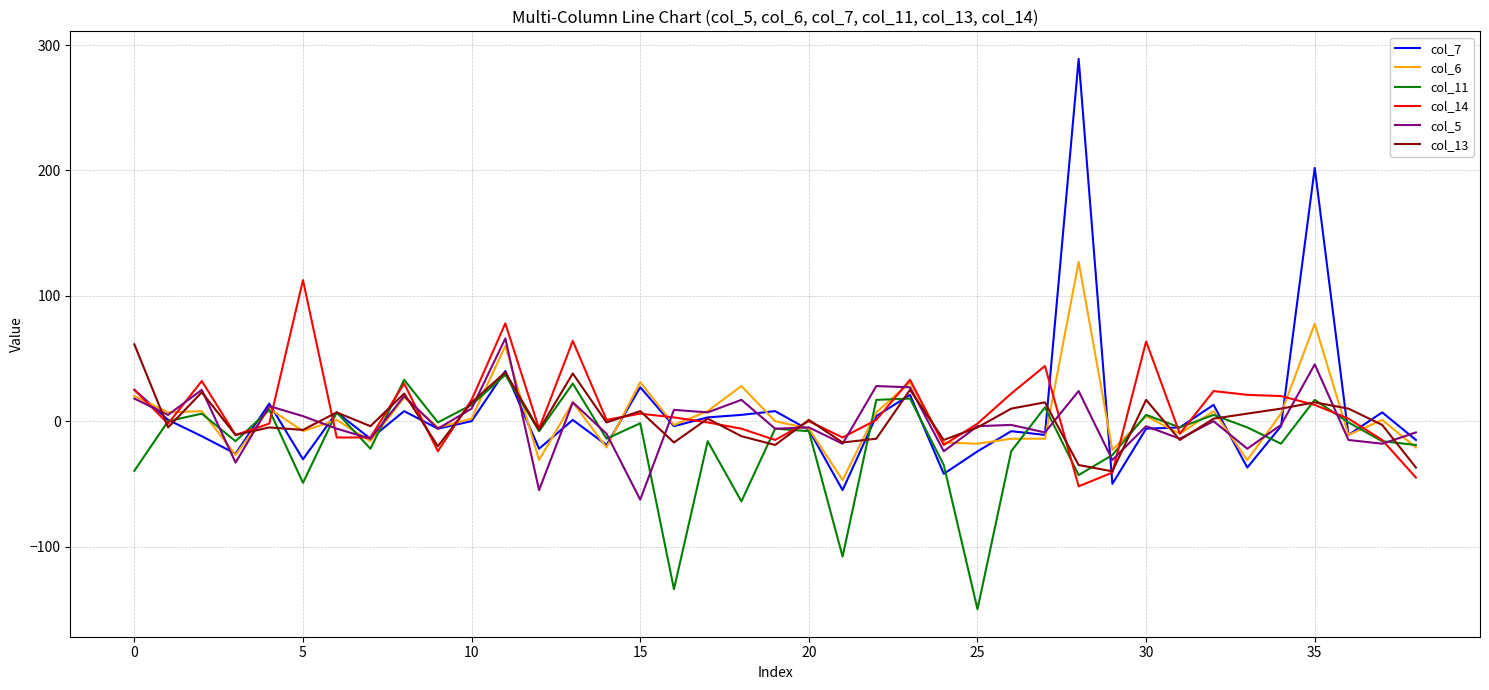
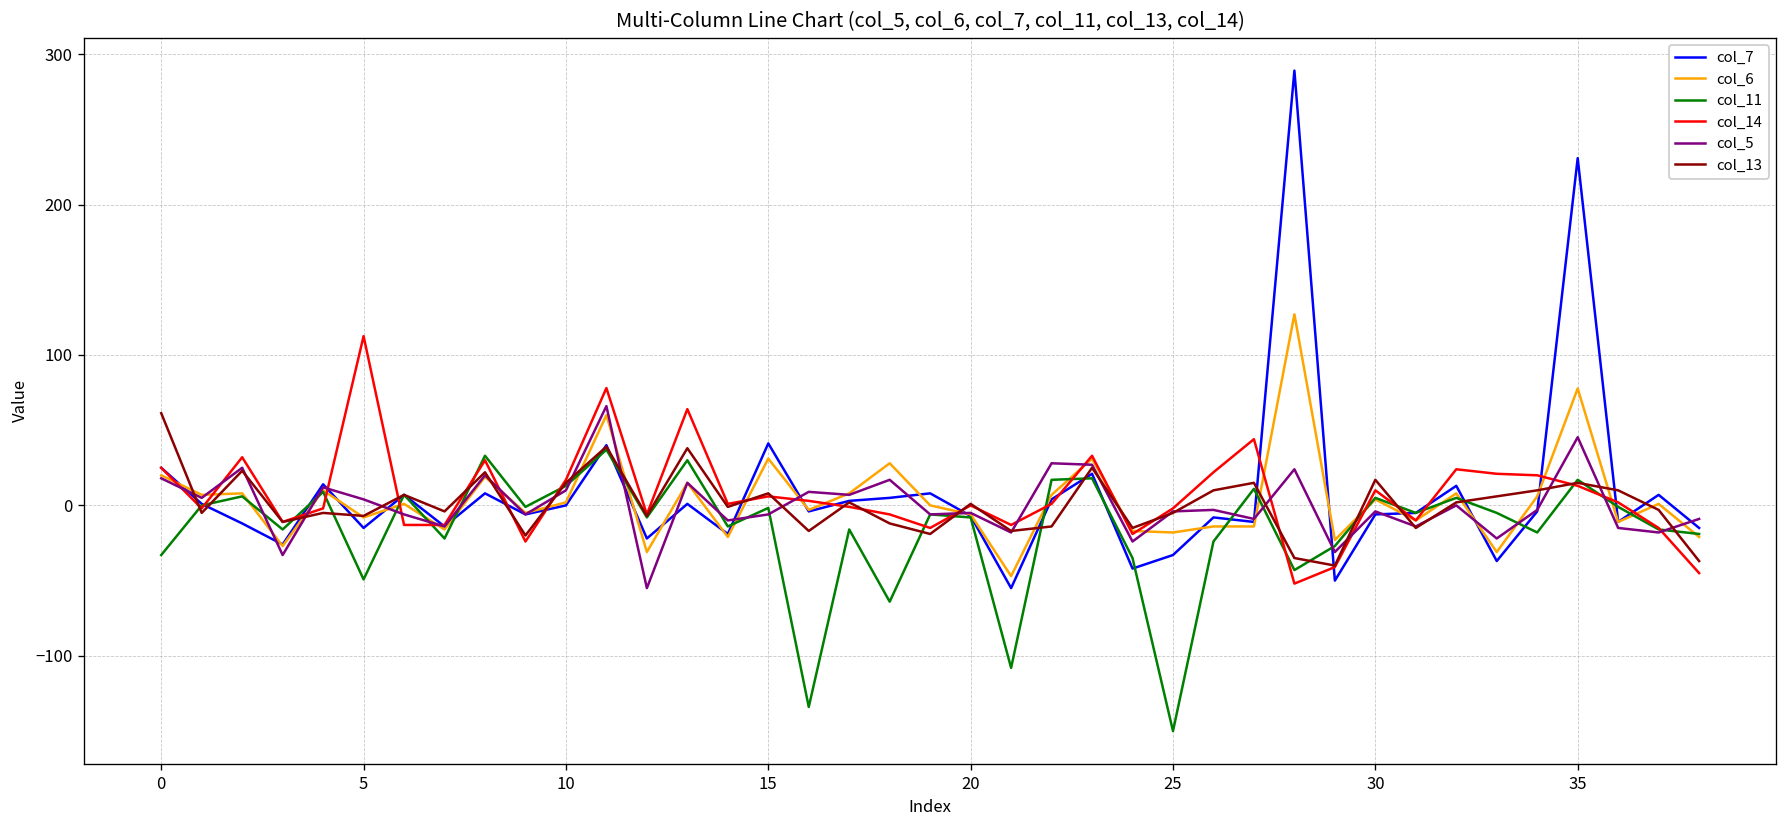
col_11, 0: -40 -> -33
col_7, 5: -30 -> -15
col_7, 15: 27 -> 41
col_5, 15: -63 -> -6
col_7, 25: -24 -> -33
col_14, 30: 64 -> 10
col_7, 35: 202 -> 231
